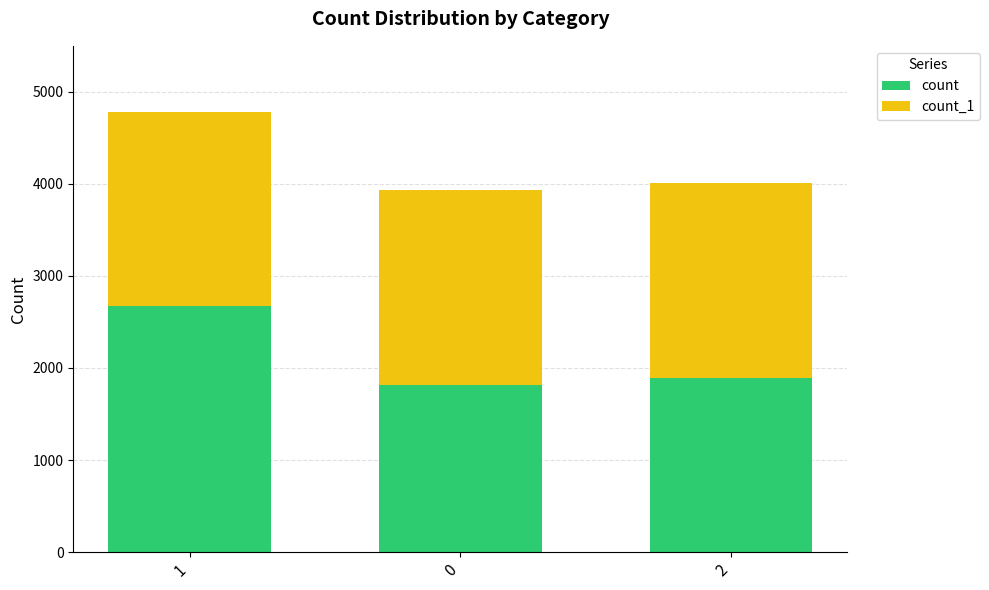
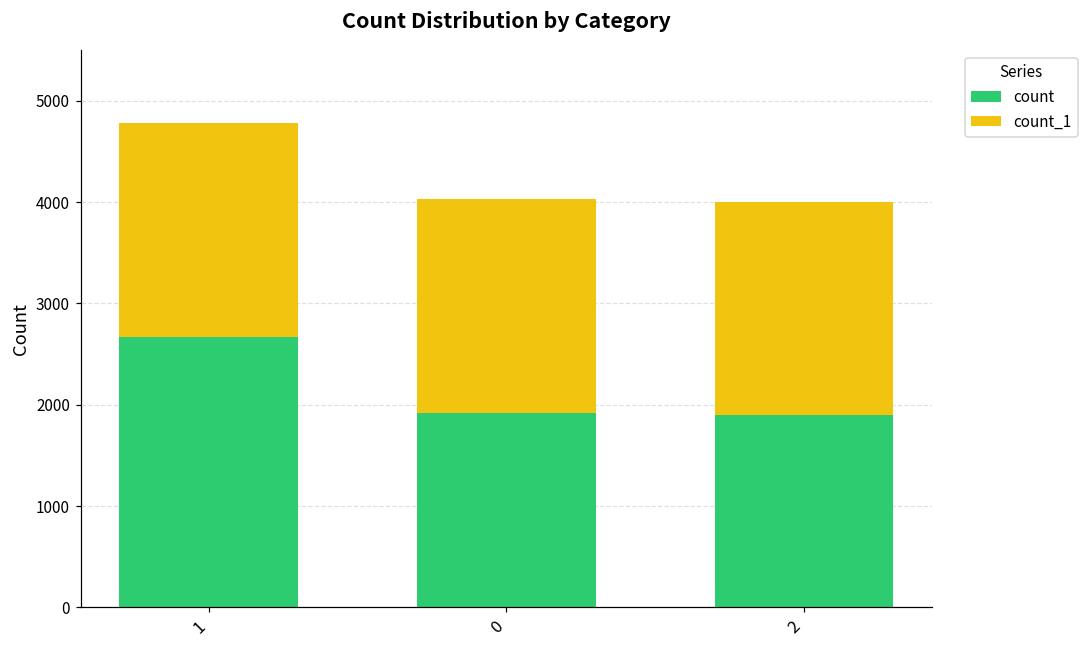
count, 0: 1800 -> 1900
